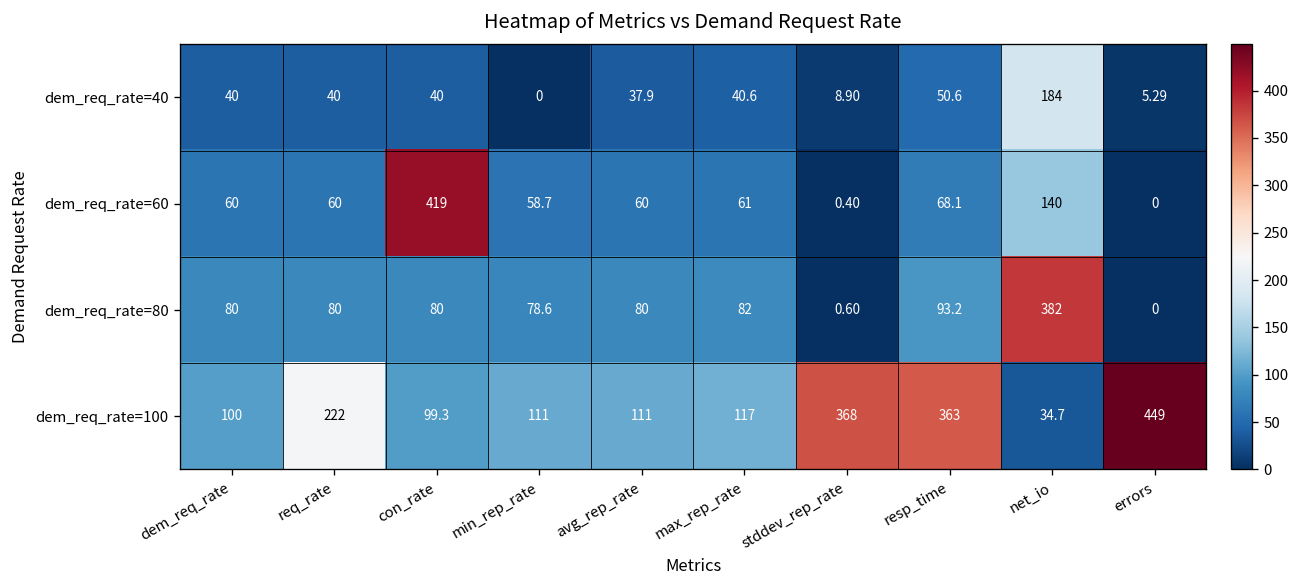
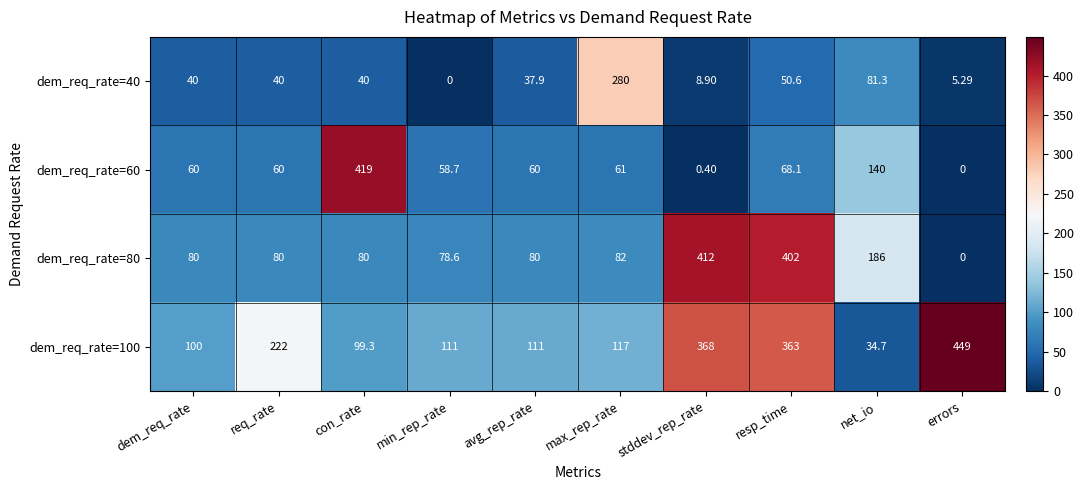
dem_req_rate=40, max_rep_rate: 40.6 -> 280
dem_req_rate=40, net_io: 184 -> 81.3
dem_req_rate=80, stddev_rep_rate: 0.60 -> 412
dem_req_rate=80, resp_time: 93.2 -> 402
dem_req_rate=80, net_io: 382 -> 186
